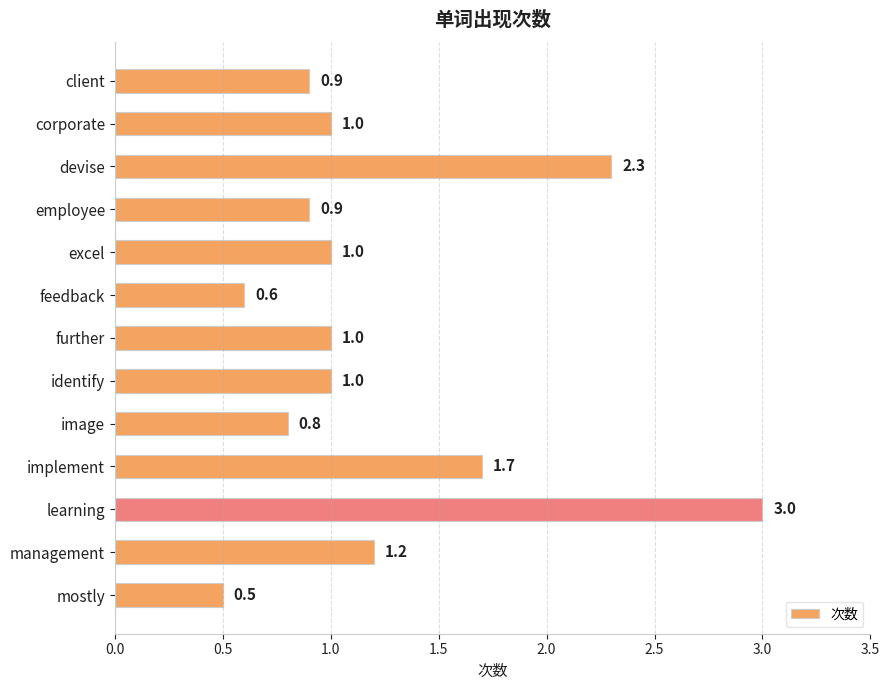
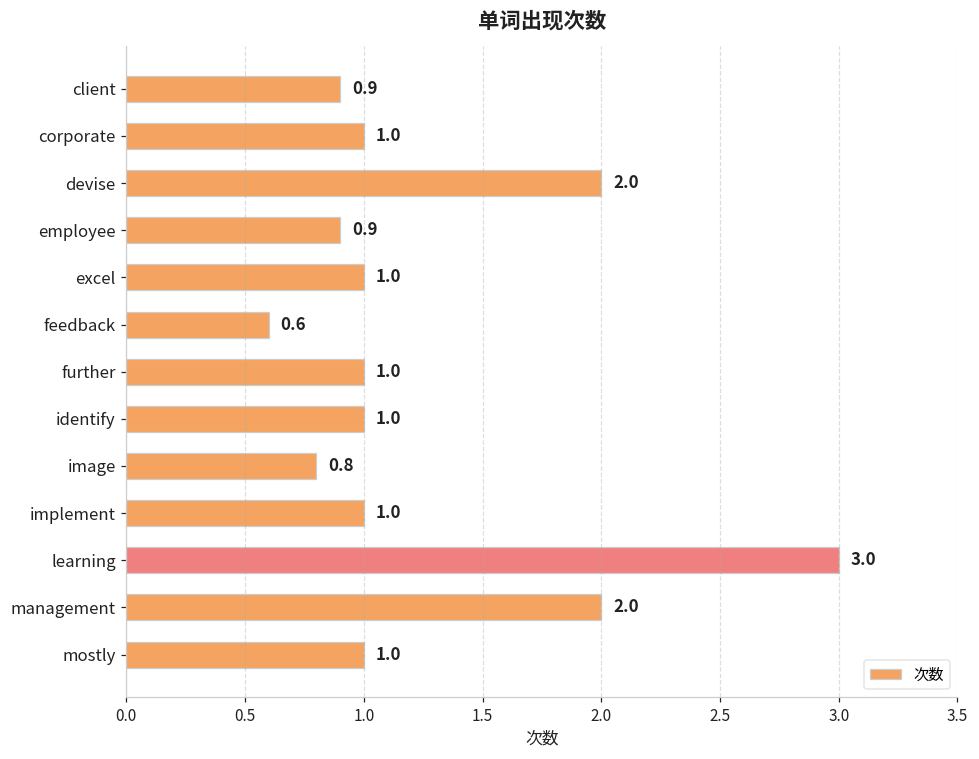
devise: 2.3 -> 2.0
implement: 1.7 -> 1.0
management: 1.2 -> 2.0
mostly: 0.5 -> 1.0
